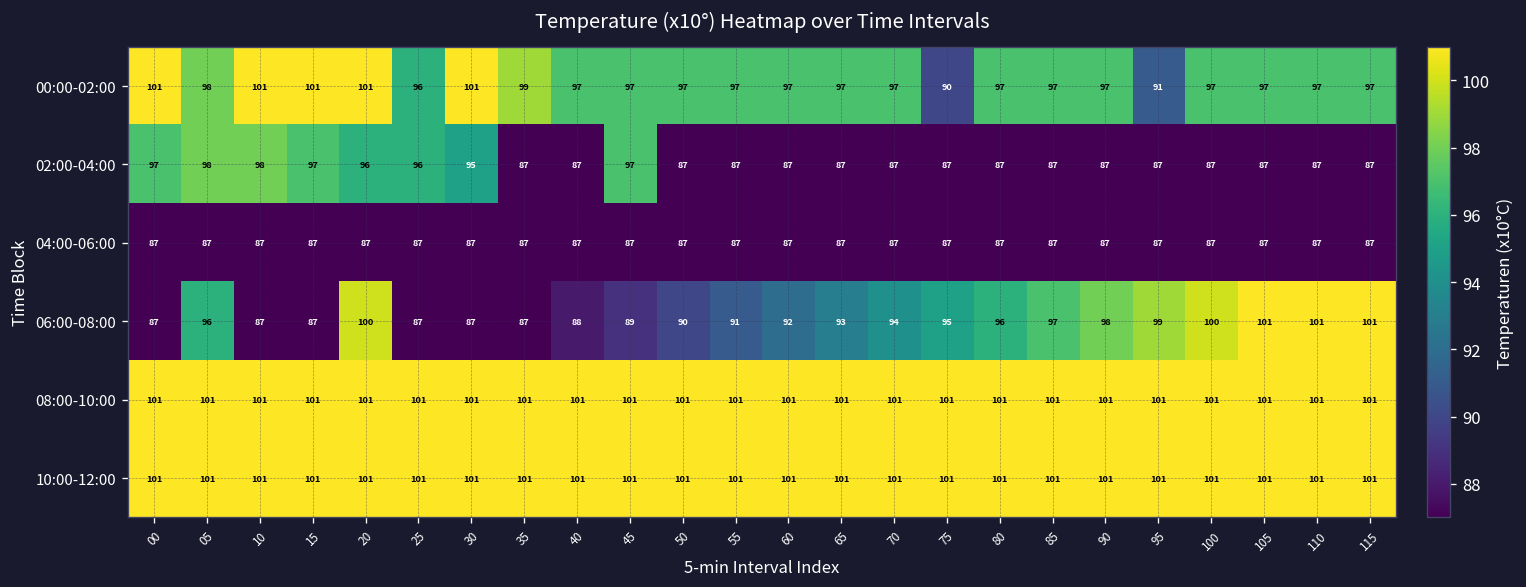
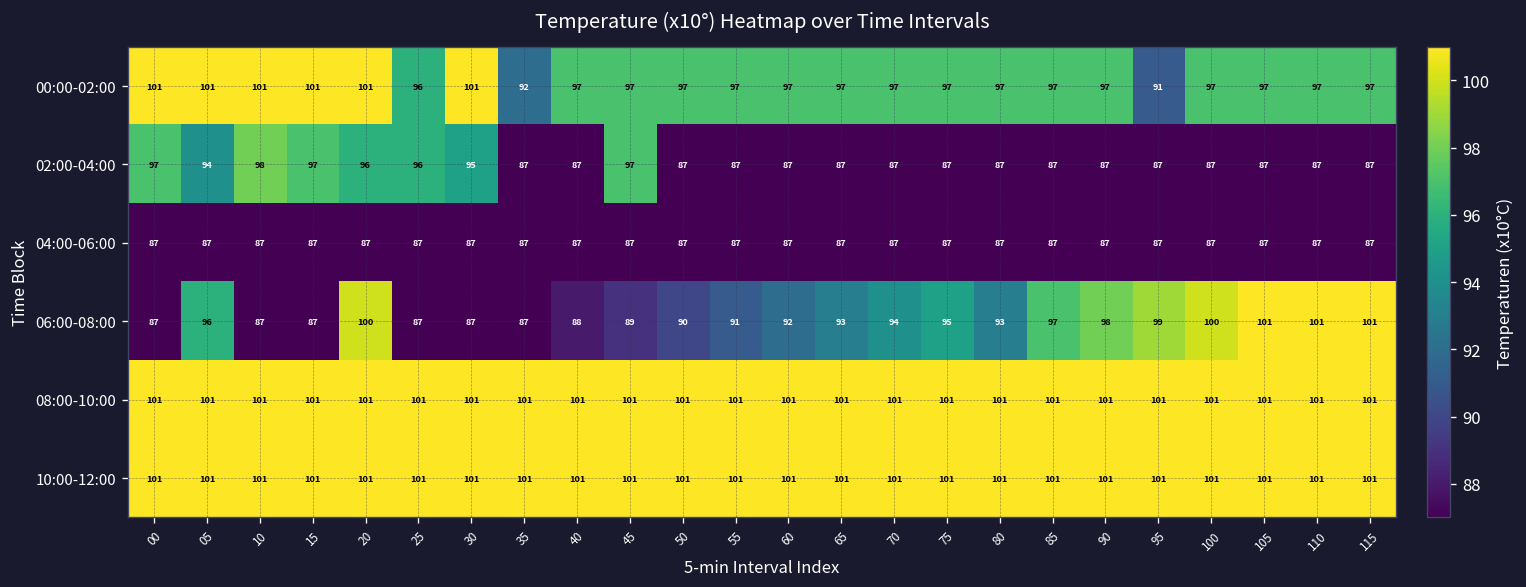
00:00-02:00, 05: 98 -> 101
00:00-02:00, 35: 99 -> 92
00:00-02:00, 75: 90 -> 97
02:00-04:00, 05: 98 -> 94
06:00-08:00, 80: 96 -> 93
